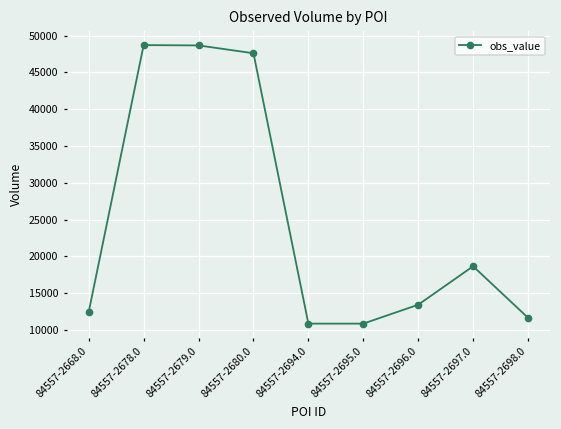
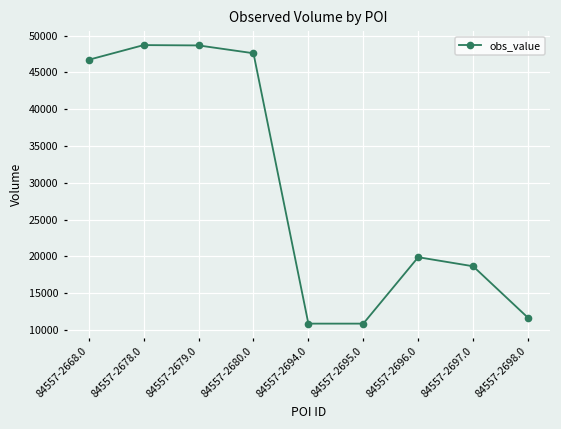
84557-2668.0: 12000 -> 47000
84557-2696.0: 13000 -> 20000
